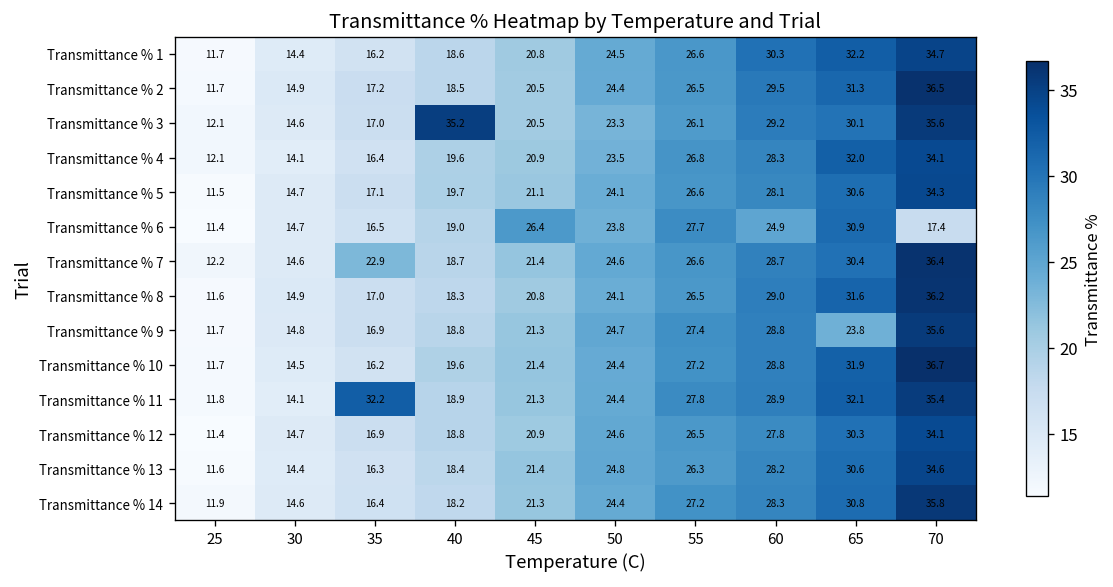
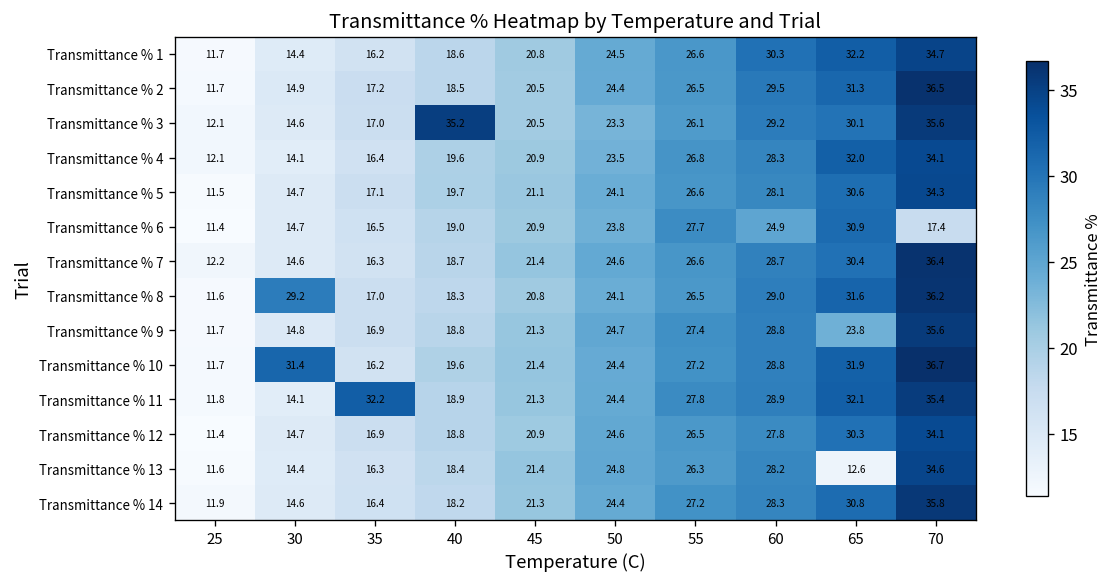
Transmittance % 6, 45: 26.4 -> 20.9
Transmittance % 7, 35: 22.9 -> 16.3
Transmittance % 8, 30: 14.9 -> 29.2
Transmittance % 10, 30: 14.5 -> 31.4
Transmittance % 13, 65: 30.6 -> 12.6
